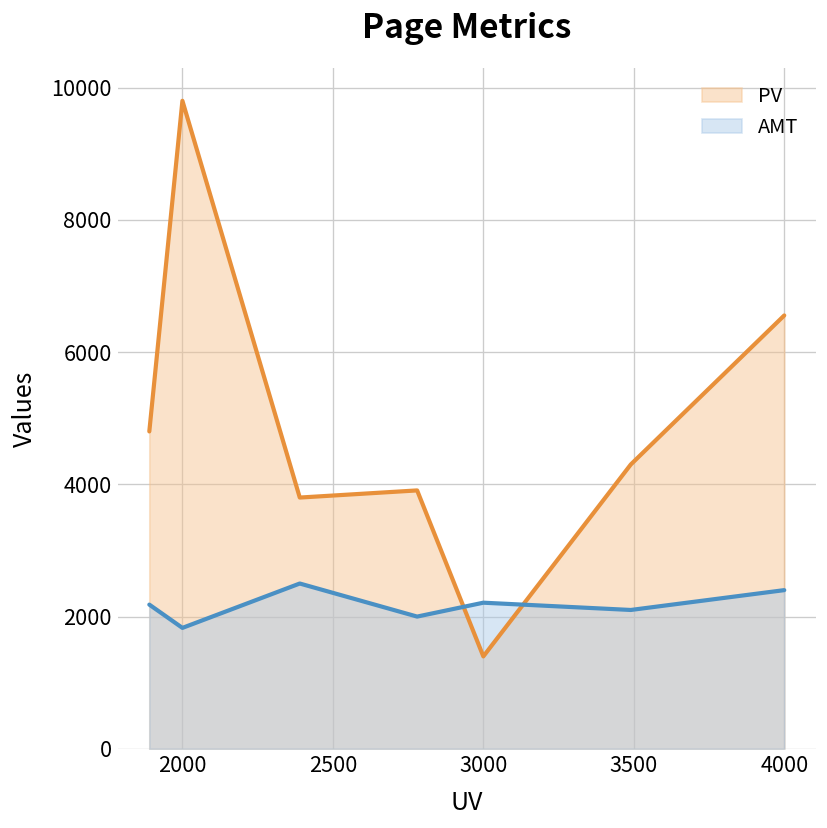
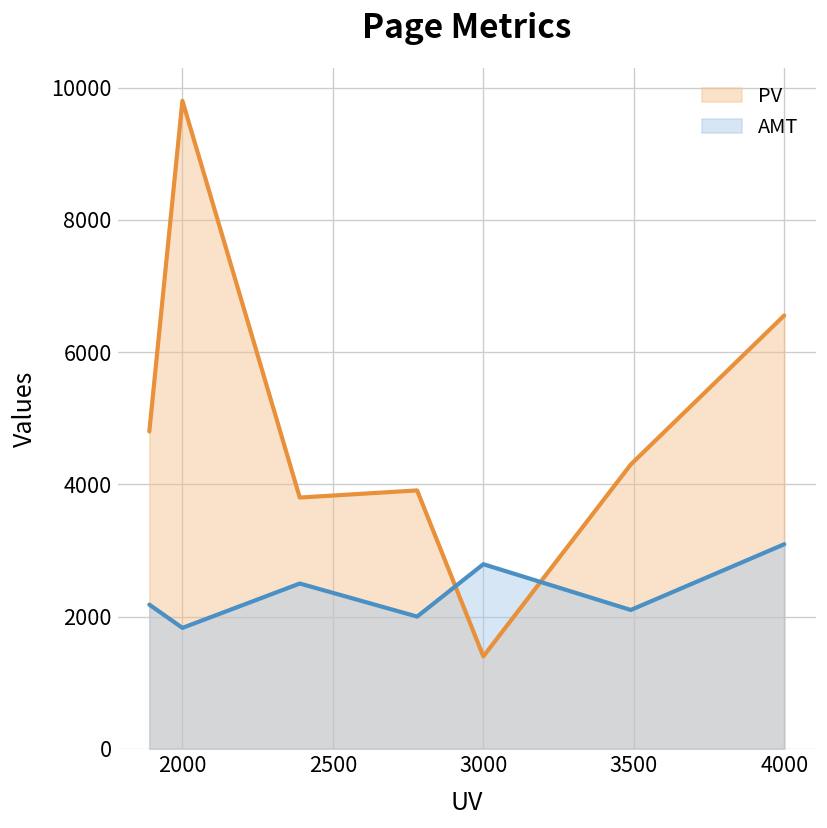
AMT, 3000: 2200 -> 2800
AMT, 4000: 2400 -> 3100
